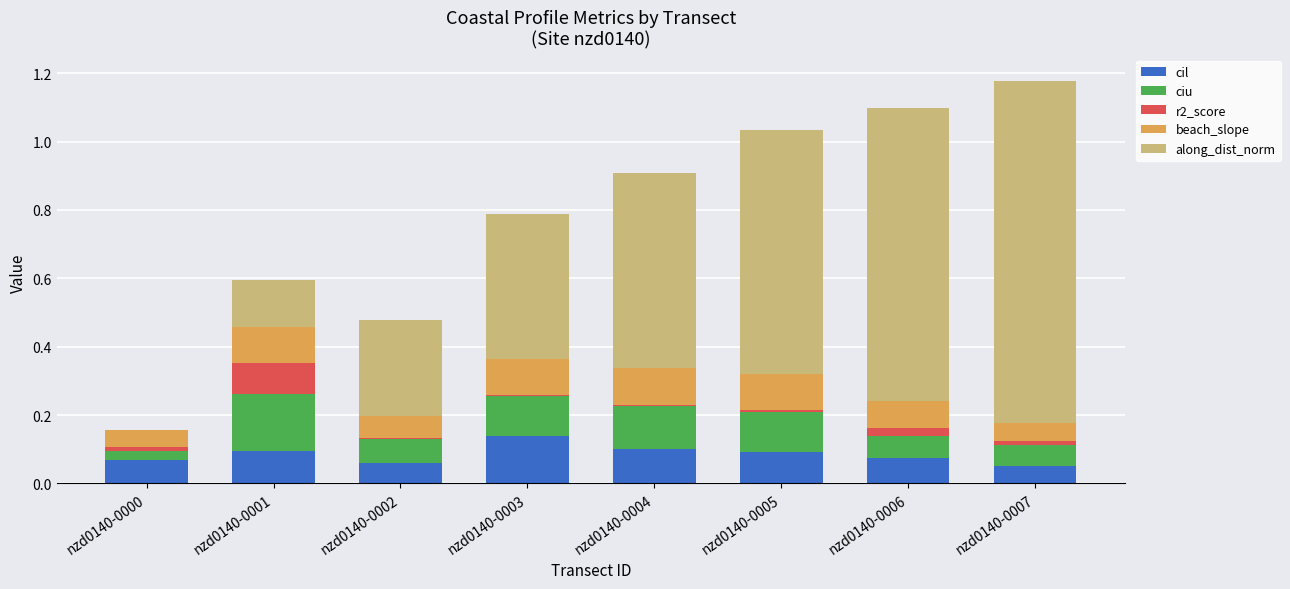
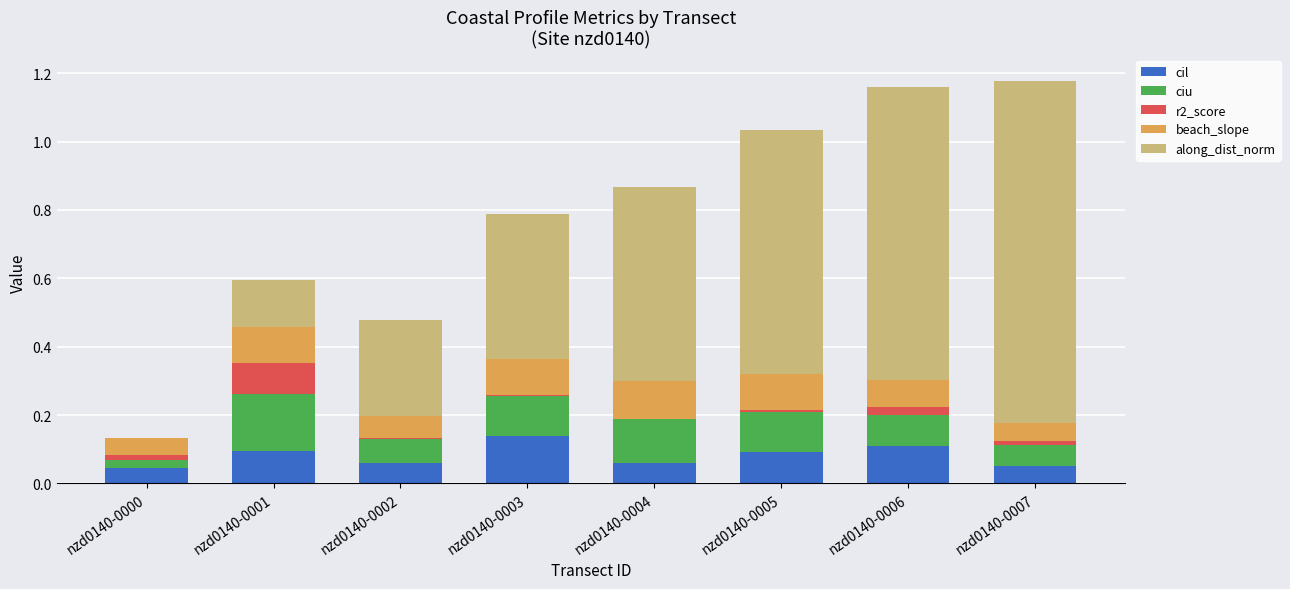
cil, nzd0140-0000: 0.07 -> 0.04
cil, nzd0140-0004: 0.10 -> 0.06
cil, nzd0140-0006: 0.07 -> 0.11
ciu, nzd0140-0006: 0.06 -> 0.09
